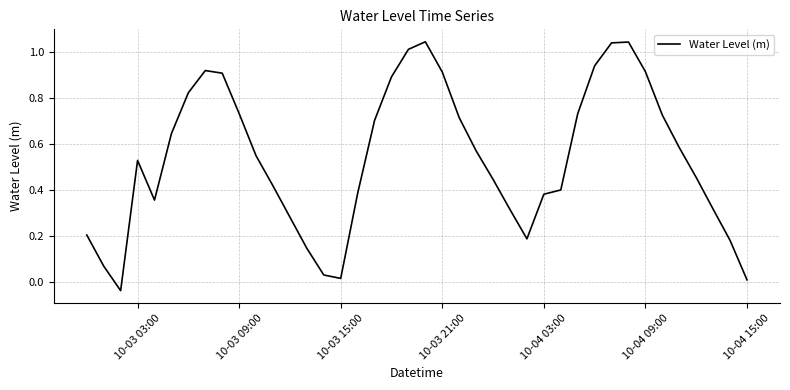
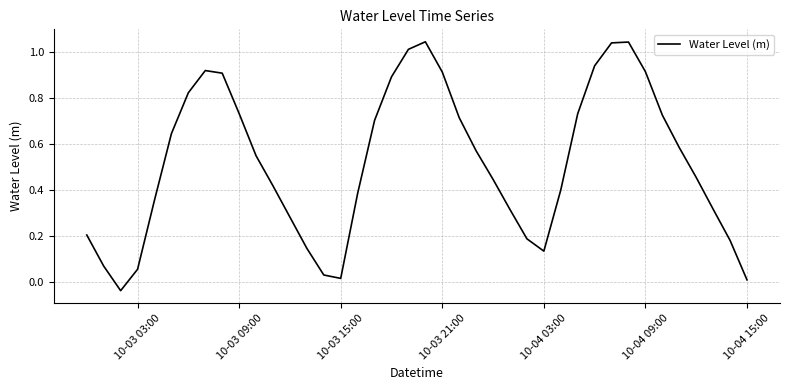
10-03 03:00: 0.53 -> 0.05
10-04 03:00: 0.38 -> 0.13
